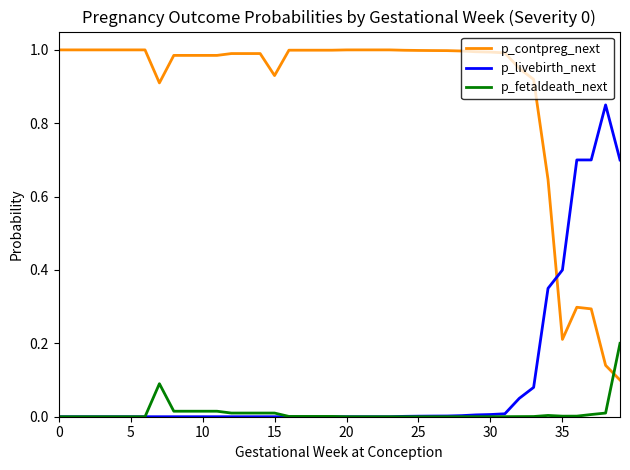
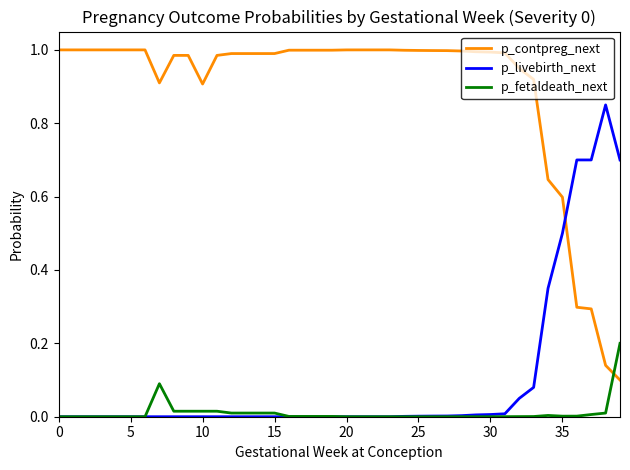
p_contpreg_next, 10: 0.99 -> 0.91
p_contpreg_next, 15: 0.93 -> 0.99
p_contpreg_next, 35: 0.21 -> 0.60
p_livebirth_next, 35: 0.4 -> 0.5
